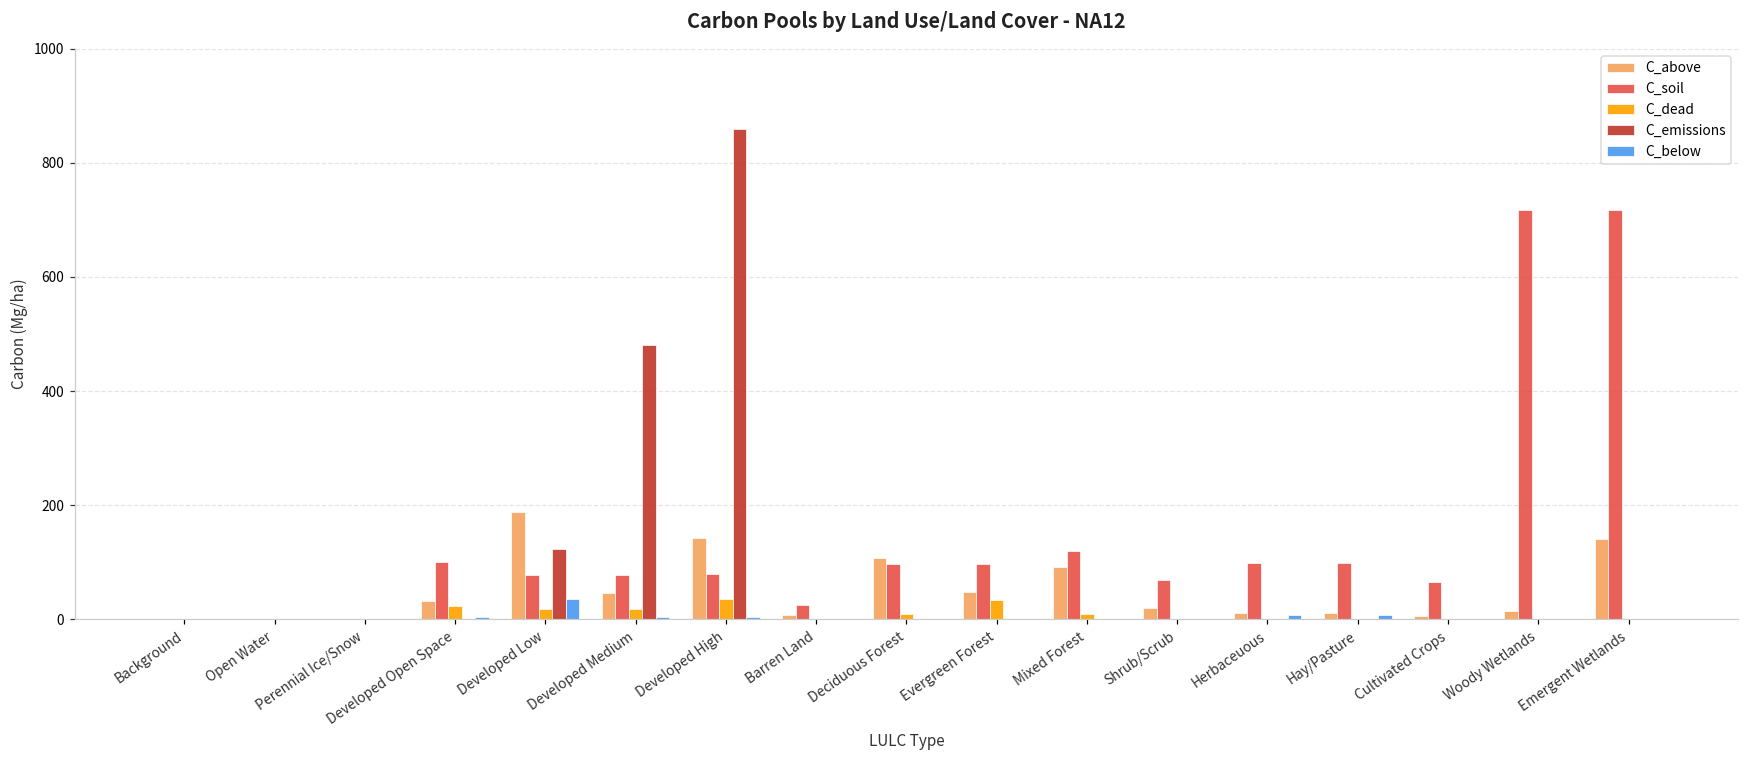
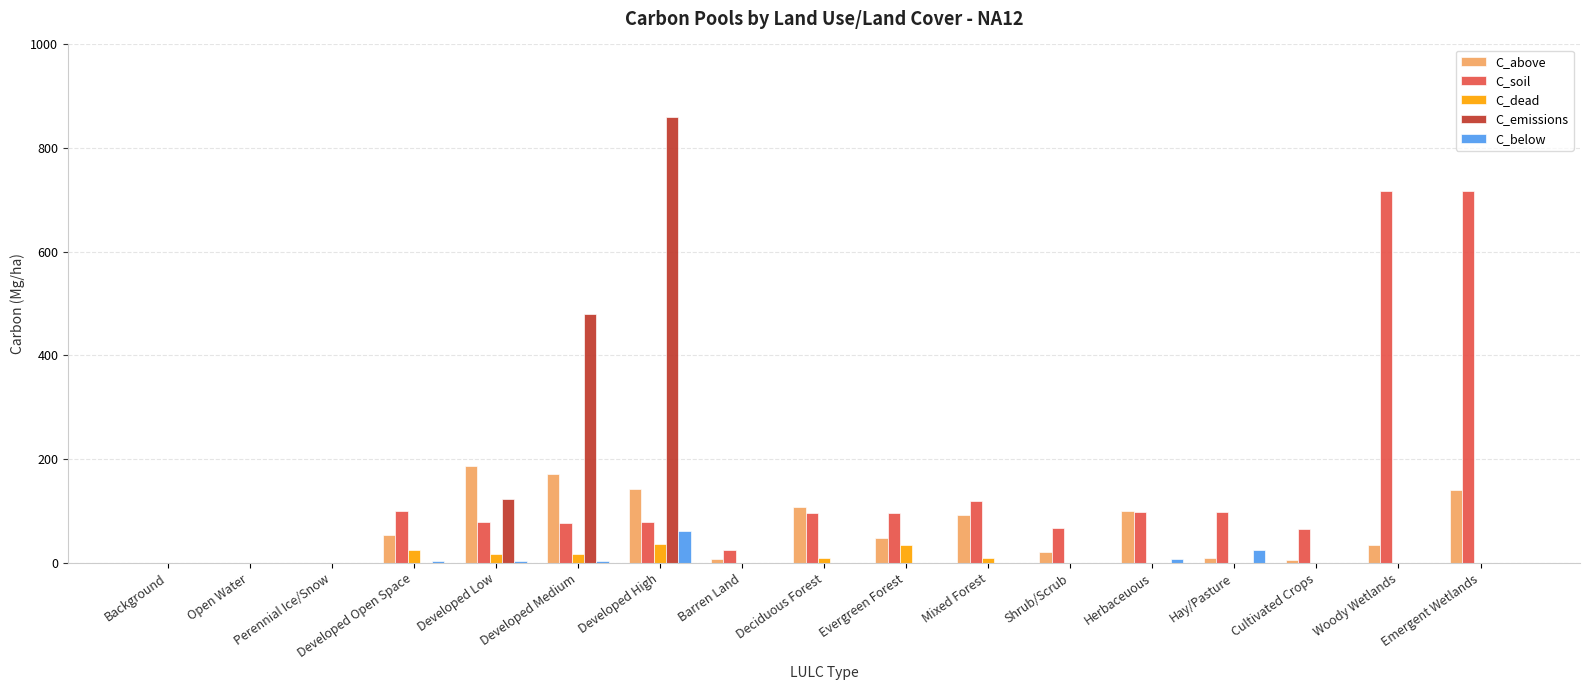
C_above, Developed Open Space: 30 -> 50
C_below, Developed Low: 30 -> 0
C_above, Developed Medium: 50 -> 170
C_below, Developed High: 0 -> 60
C_above, Herbaceuous: 10 -> 100
C_below, Hay/Pasture: 10 -> 30
C_above, Woody Wetlands: 10 -> 30
